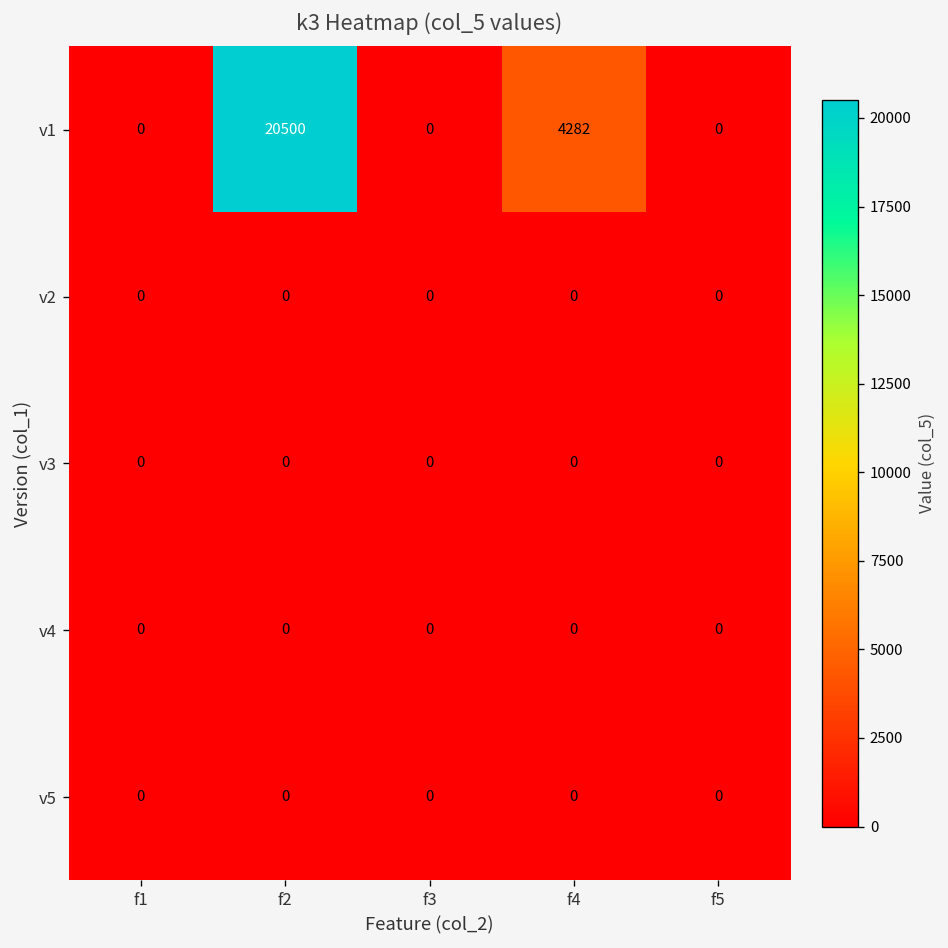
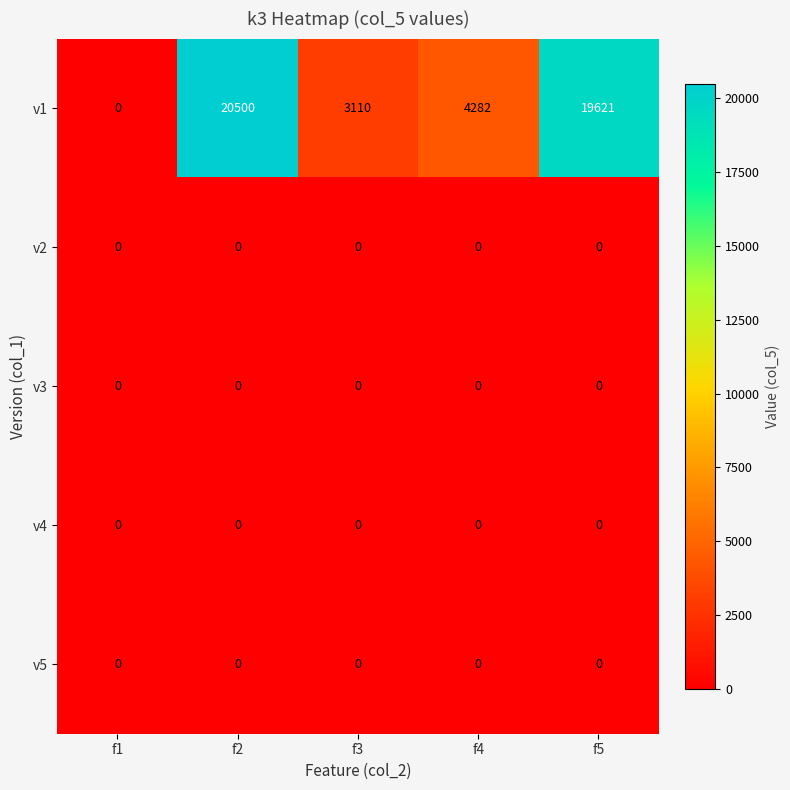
v1, f3: 0 -> 3110
v1, f5: 0 -> 19621
